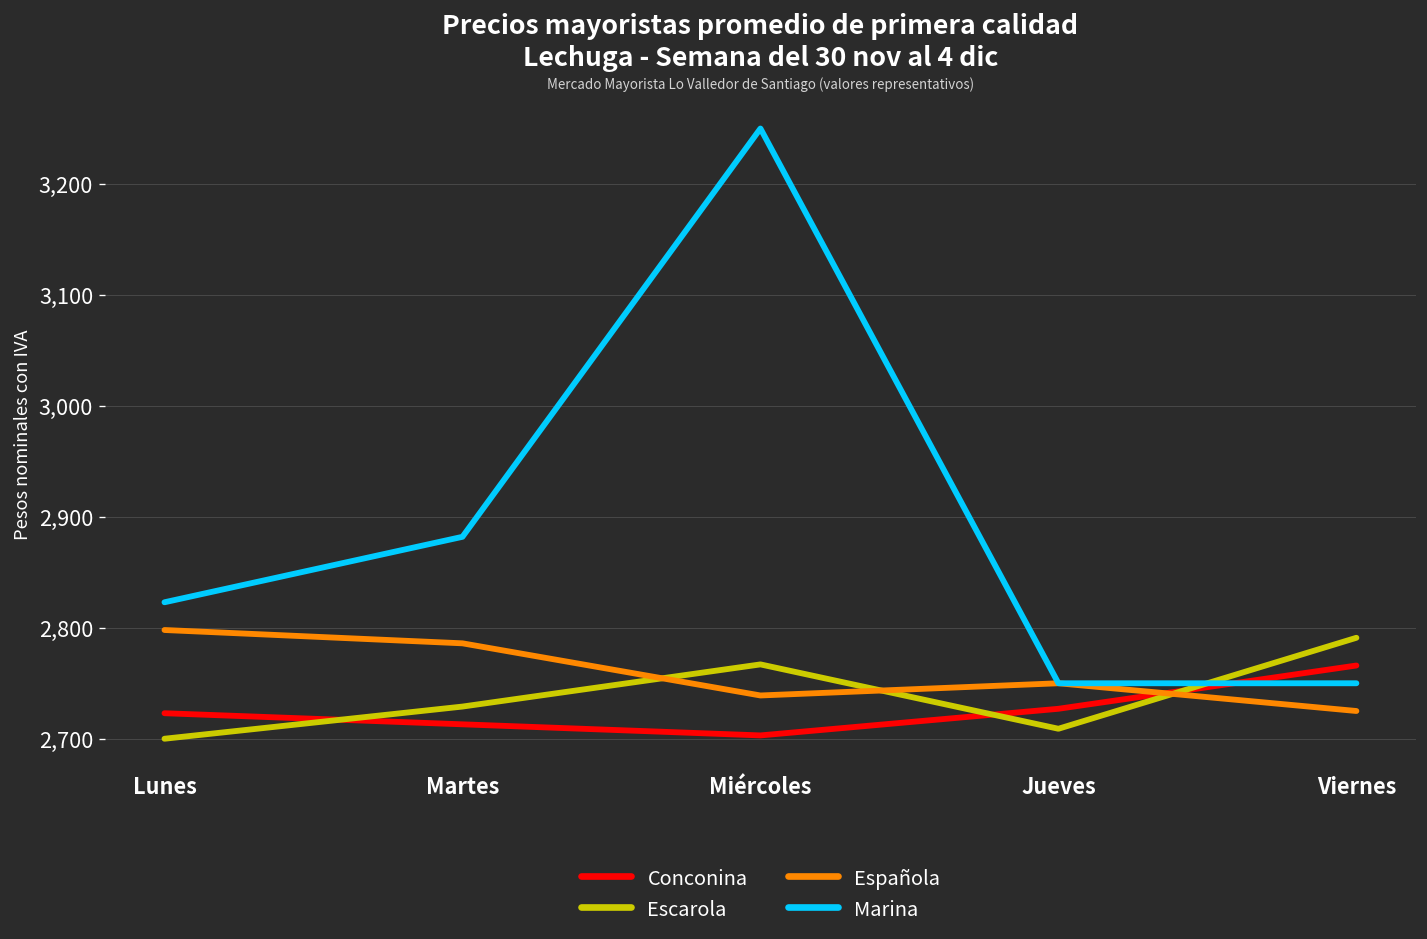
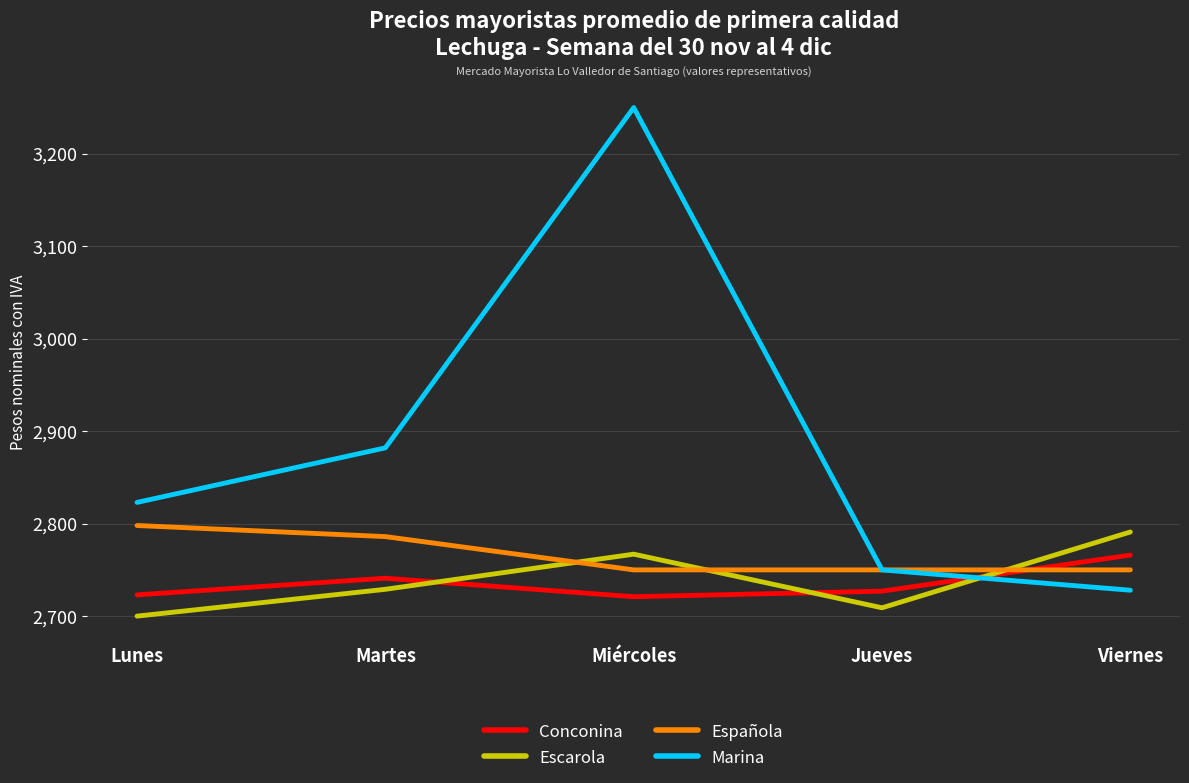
Conconina, Martes: 2,710 -> 2,740
Conconina, Miércoles: 2,700 -> 2,720
Española, Miércoles: 2,740 -> 2,750
Española, Viernes: 2,730 -> 2,750
Marina, Viernes: 2,750 -> 2,730
